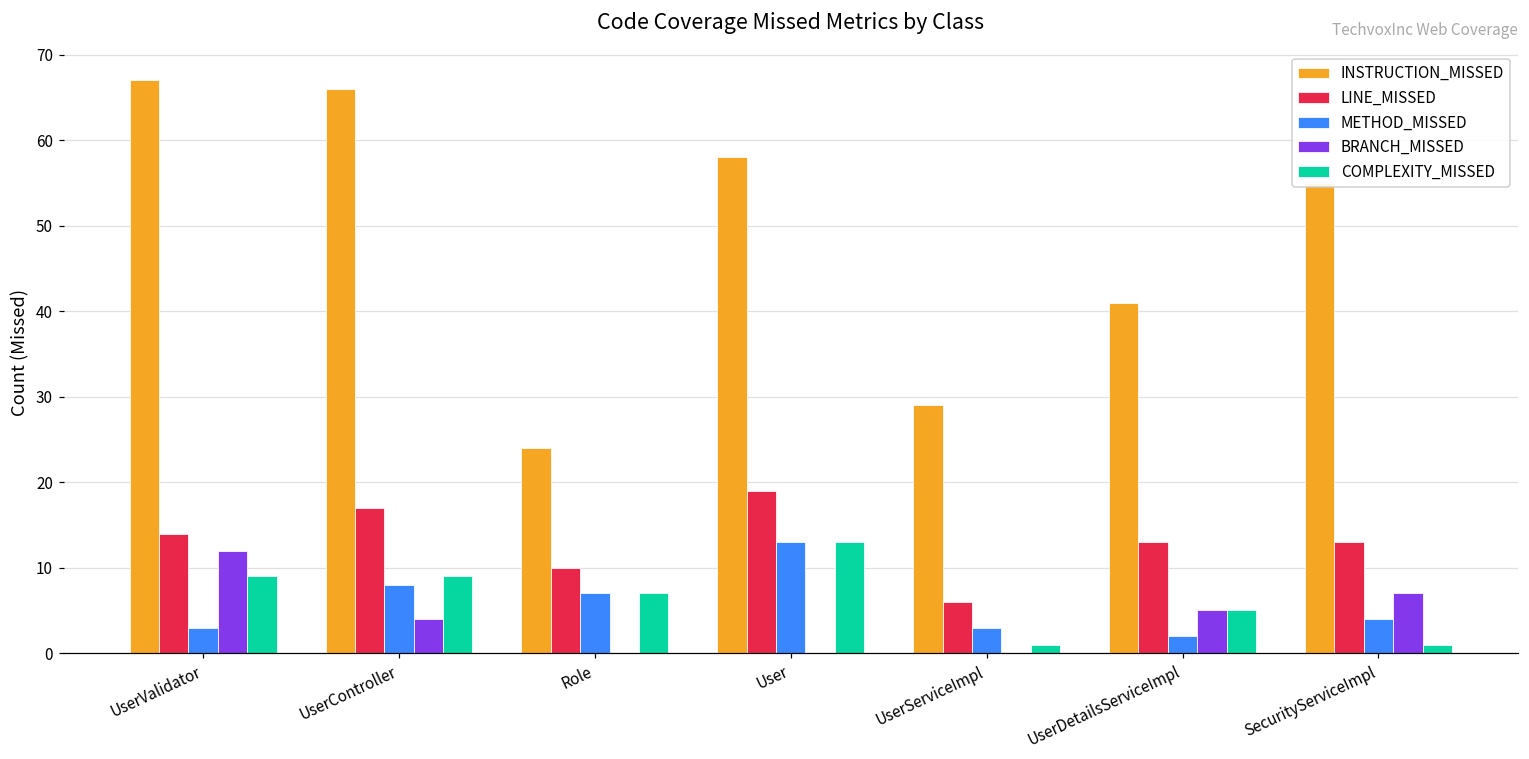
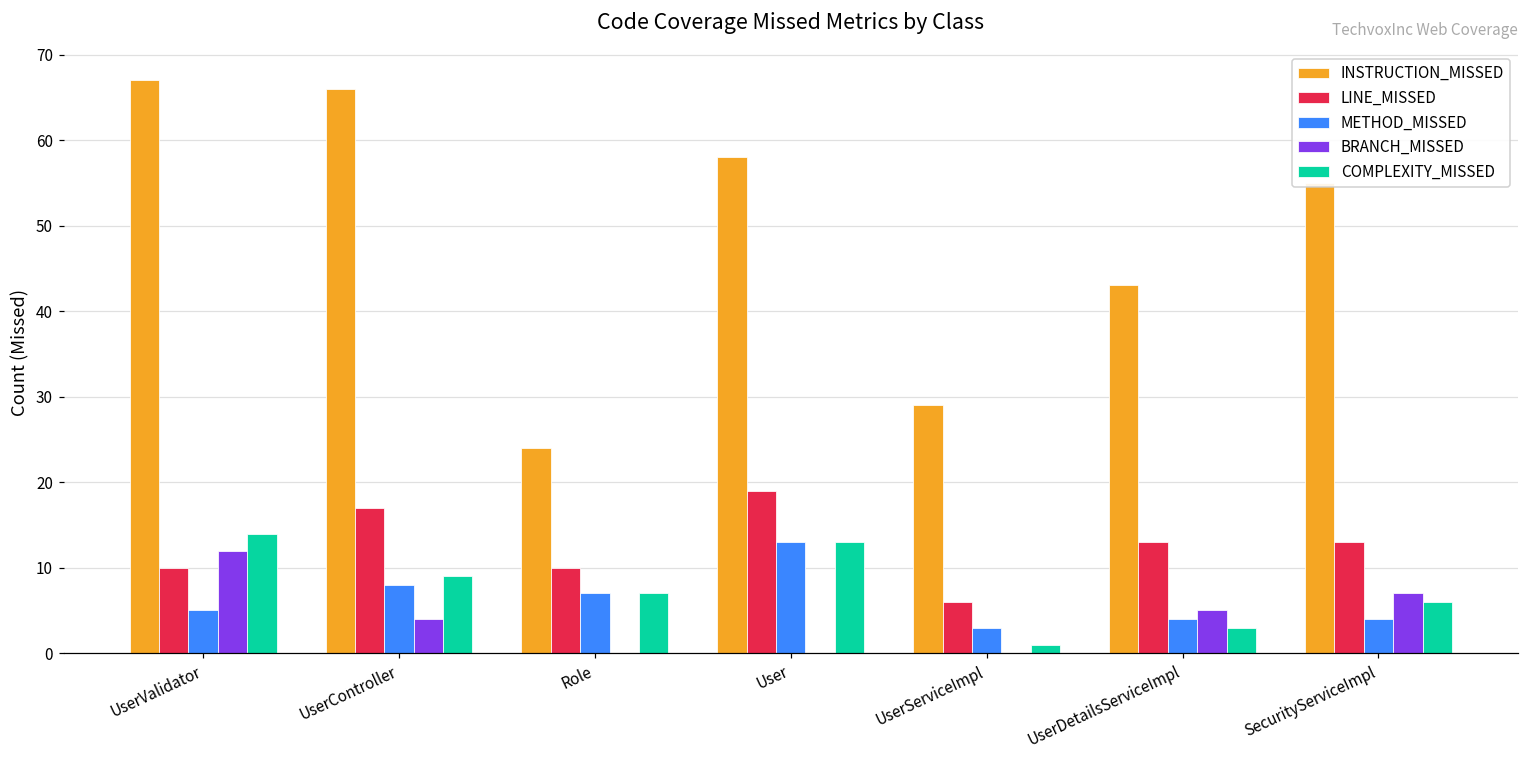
LINE_MISSED, UserValidator: 14 -> 10
METHOD_MISSED, UserValidator: 3 -> 5
COMPLEXITY_MISSED, UserValidator: 9 -> 14
INSTRUCTION_MISSED, UserDetailsServiceImpl: 41 -> 43
METHOD_MISSED, UserDetailsServiceImpl: 2 -> 4
COMPLEXITY_MISSED, UserDetailsServiceImpl: 5 -> 3
COMPLEXITY_MISSED, SecurityServiceImpl: 1 -> 6
